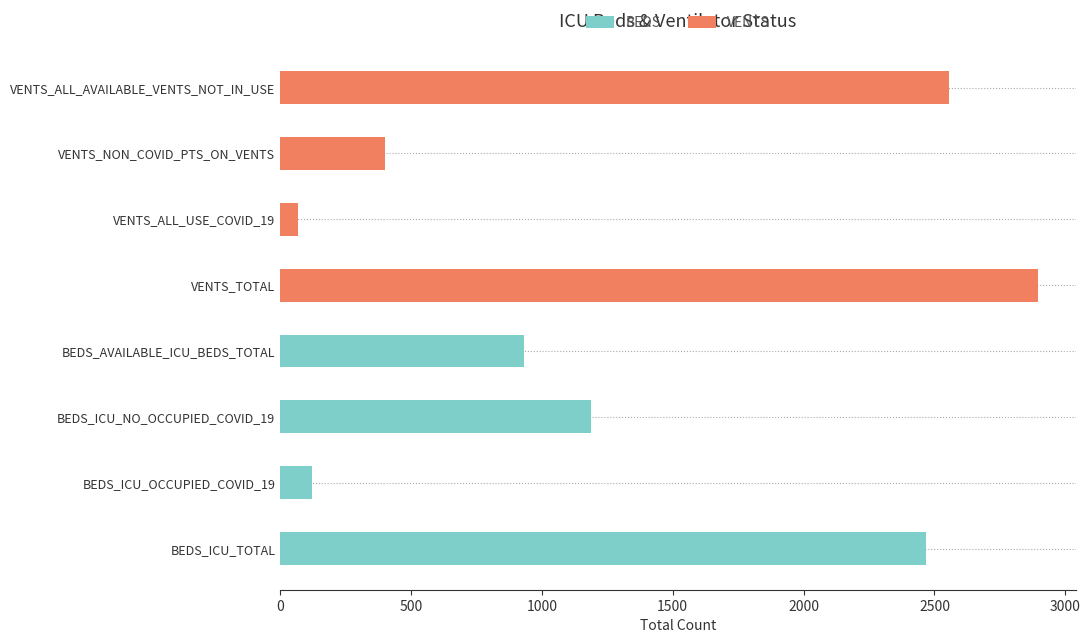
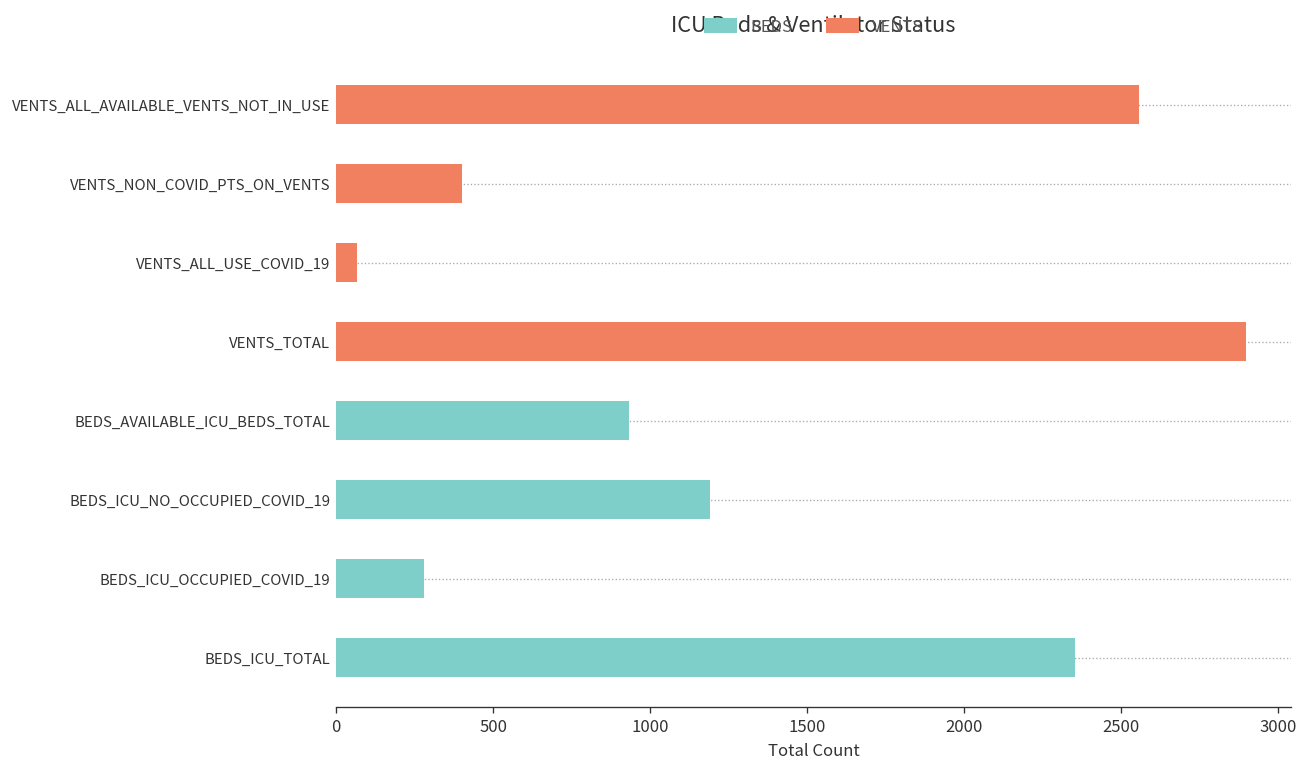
BEDS, BEDS_ICU_OCCUPIED_COVID_19: 120 -> 280
BEDS, BEDS_ICU_TOTAL: 2470 -> 2350
